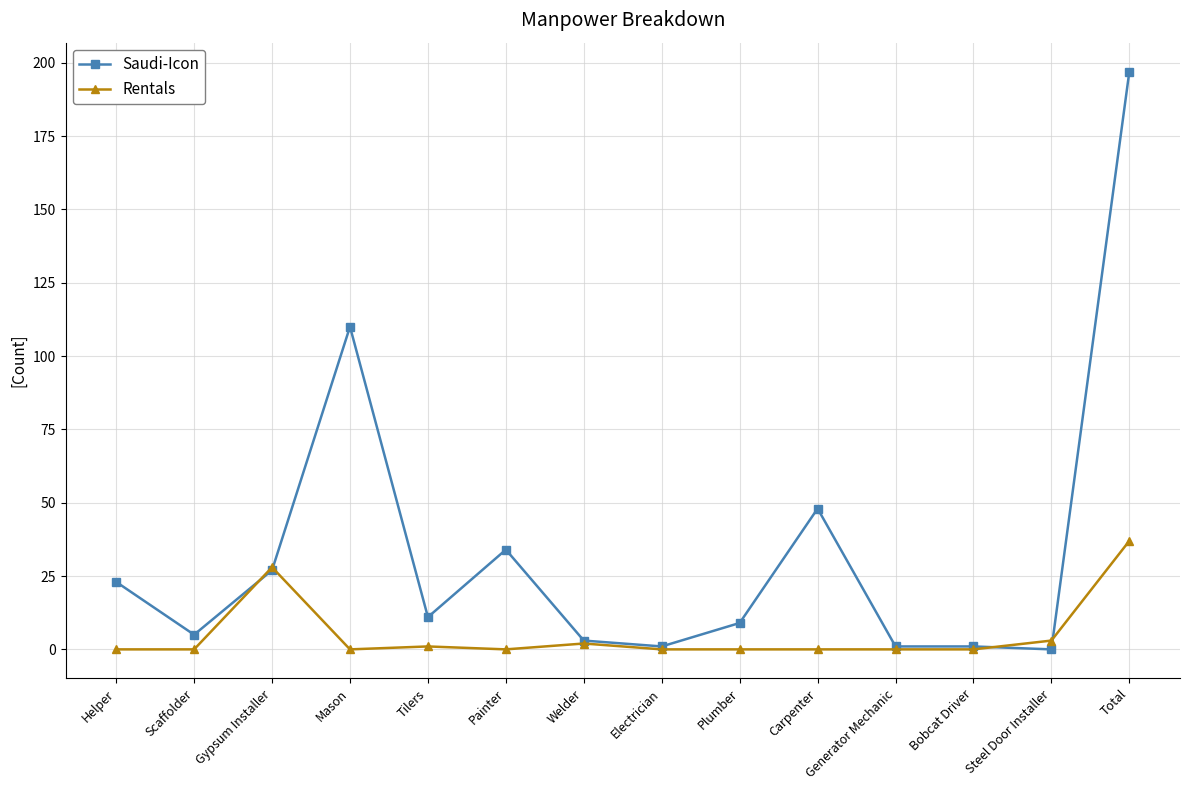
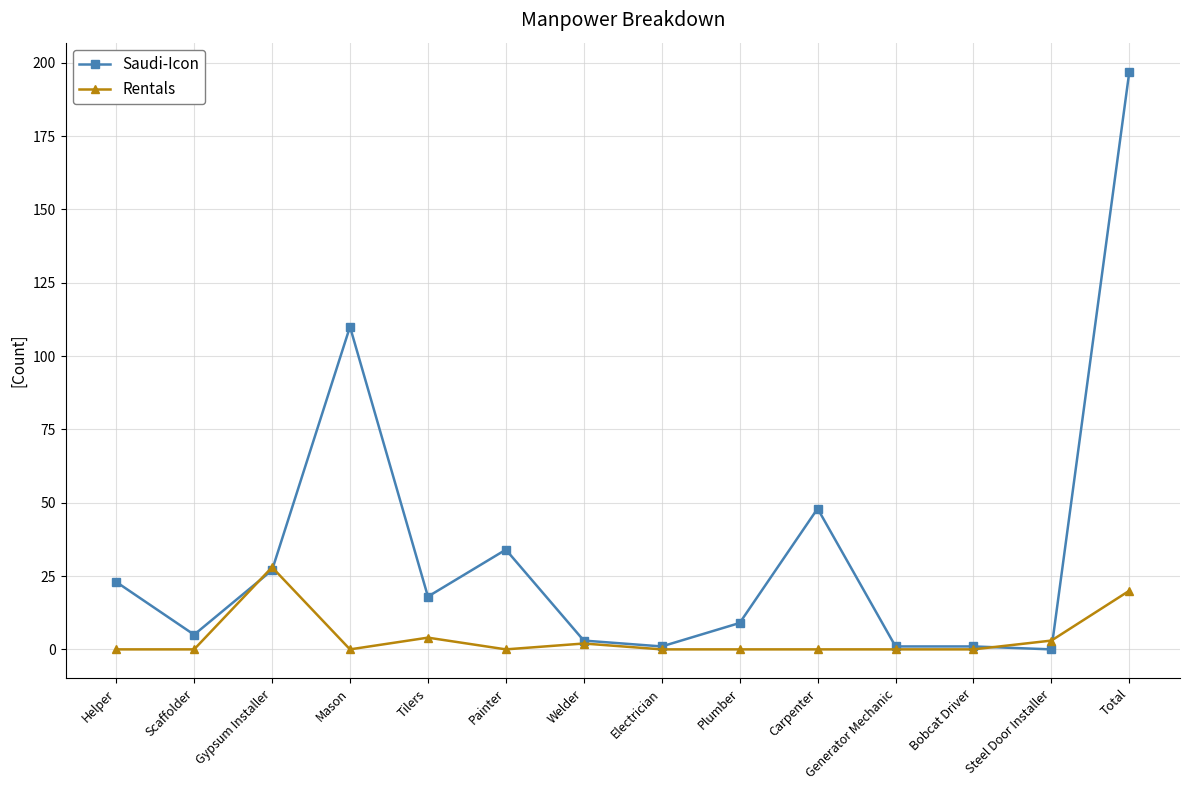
Saudi-Icon, Tilers: 11 -> 18
Rentals, Tilers: 1 -> 4
Rentals, Total: 37 -> 20
